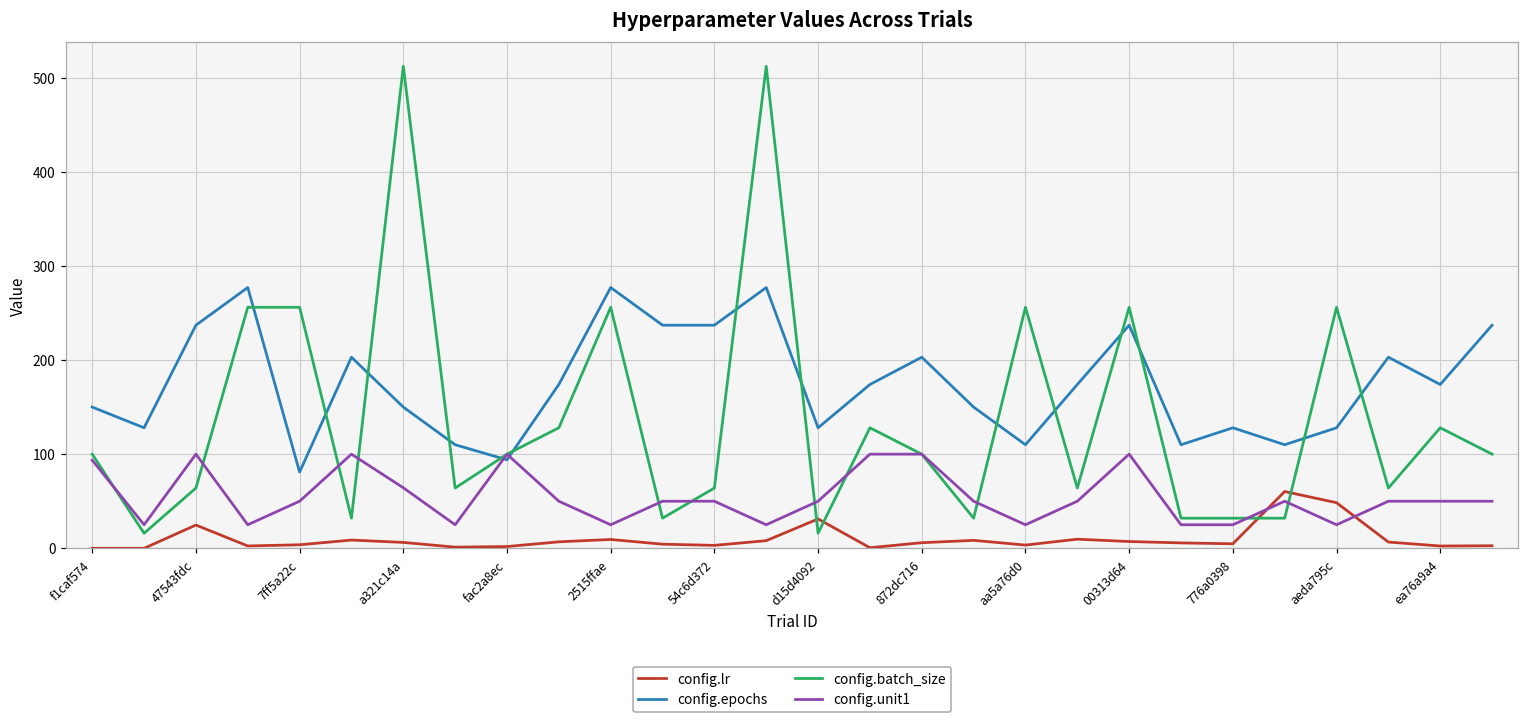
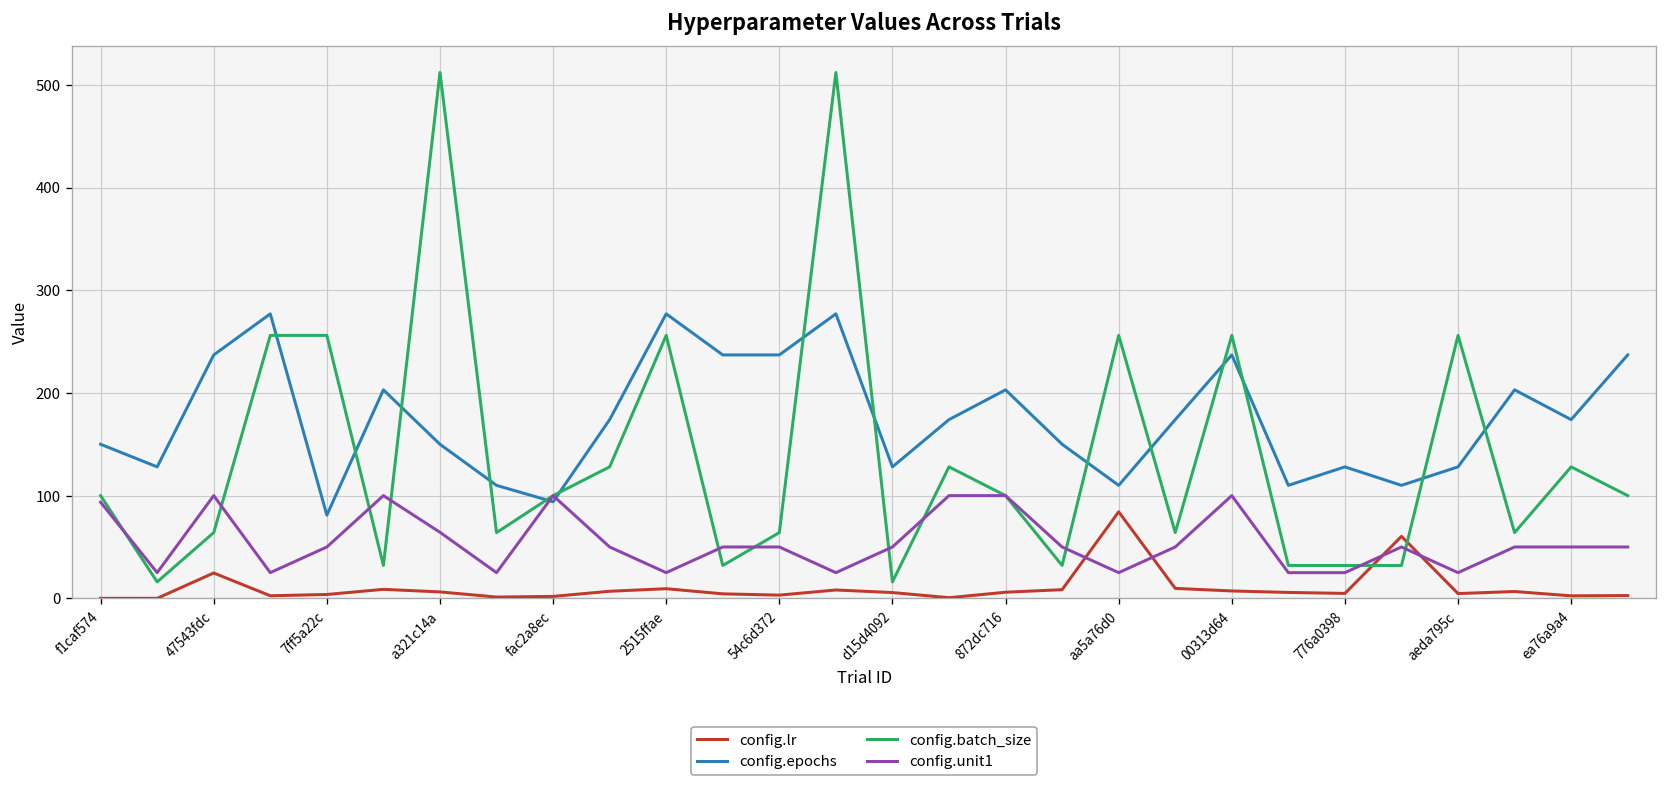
config.lr, d15d4092: 30 -> 10
config.lr, aa5a76d0: 0 -> 80
config.lr, aeda795c: 50 -> 0
